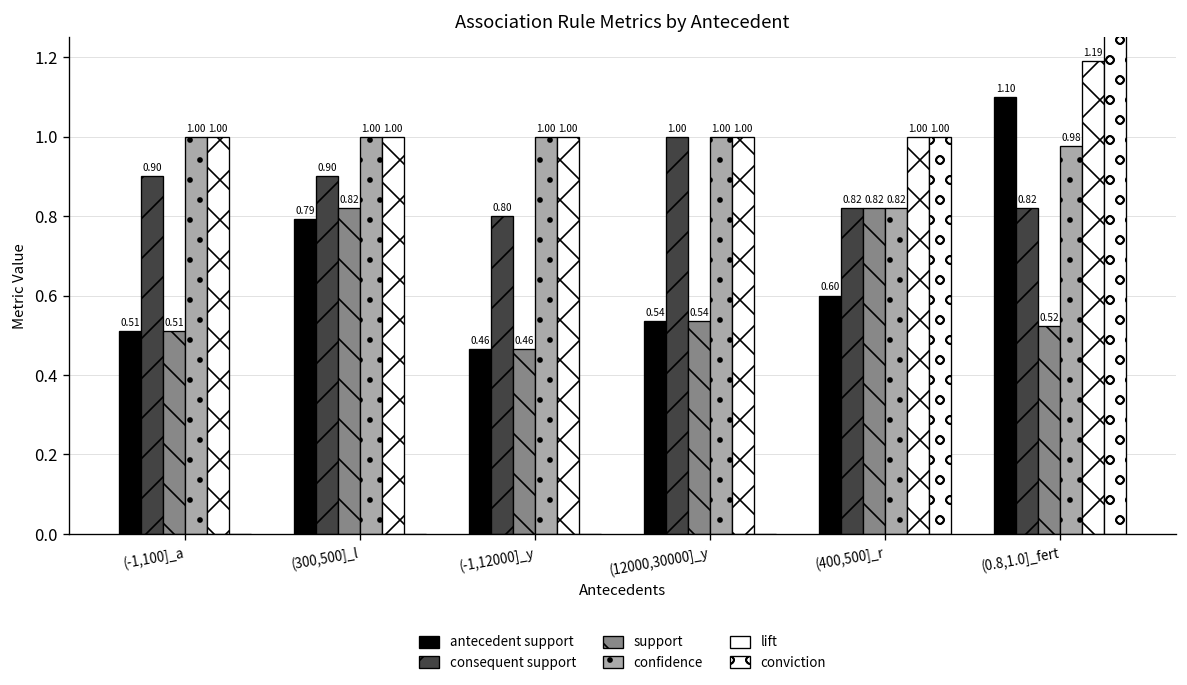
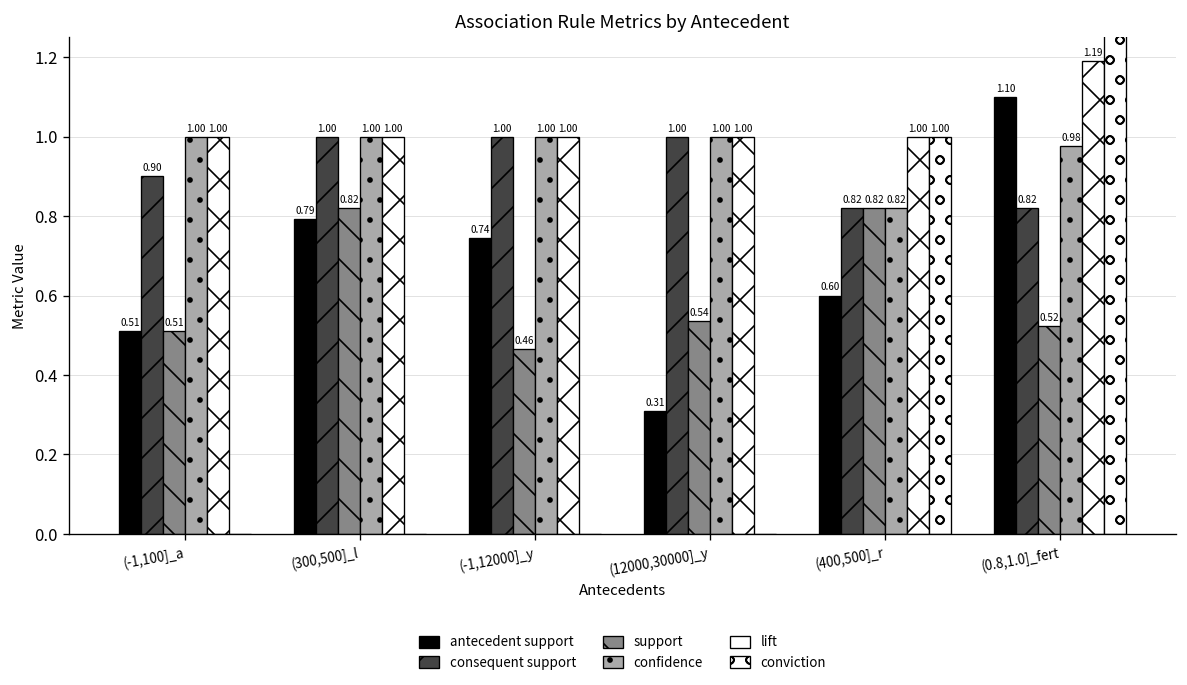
consequent support, (300,500]_l: 0.90 -> 1.00
antecedent support, (-1,12000]_y: 0.46 -> 0.74
consequent support, (-1,12000]_y: 0.80 -> 1.00
antecedent support, (12000,30000]_y: 0.54 -> 0.31
